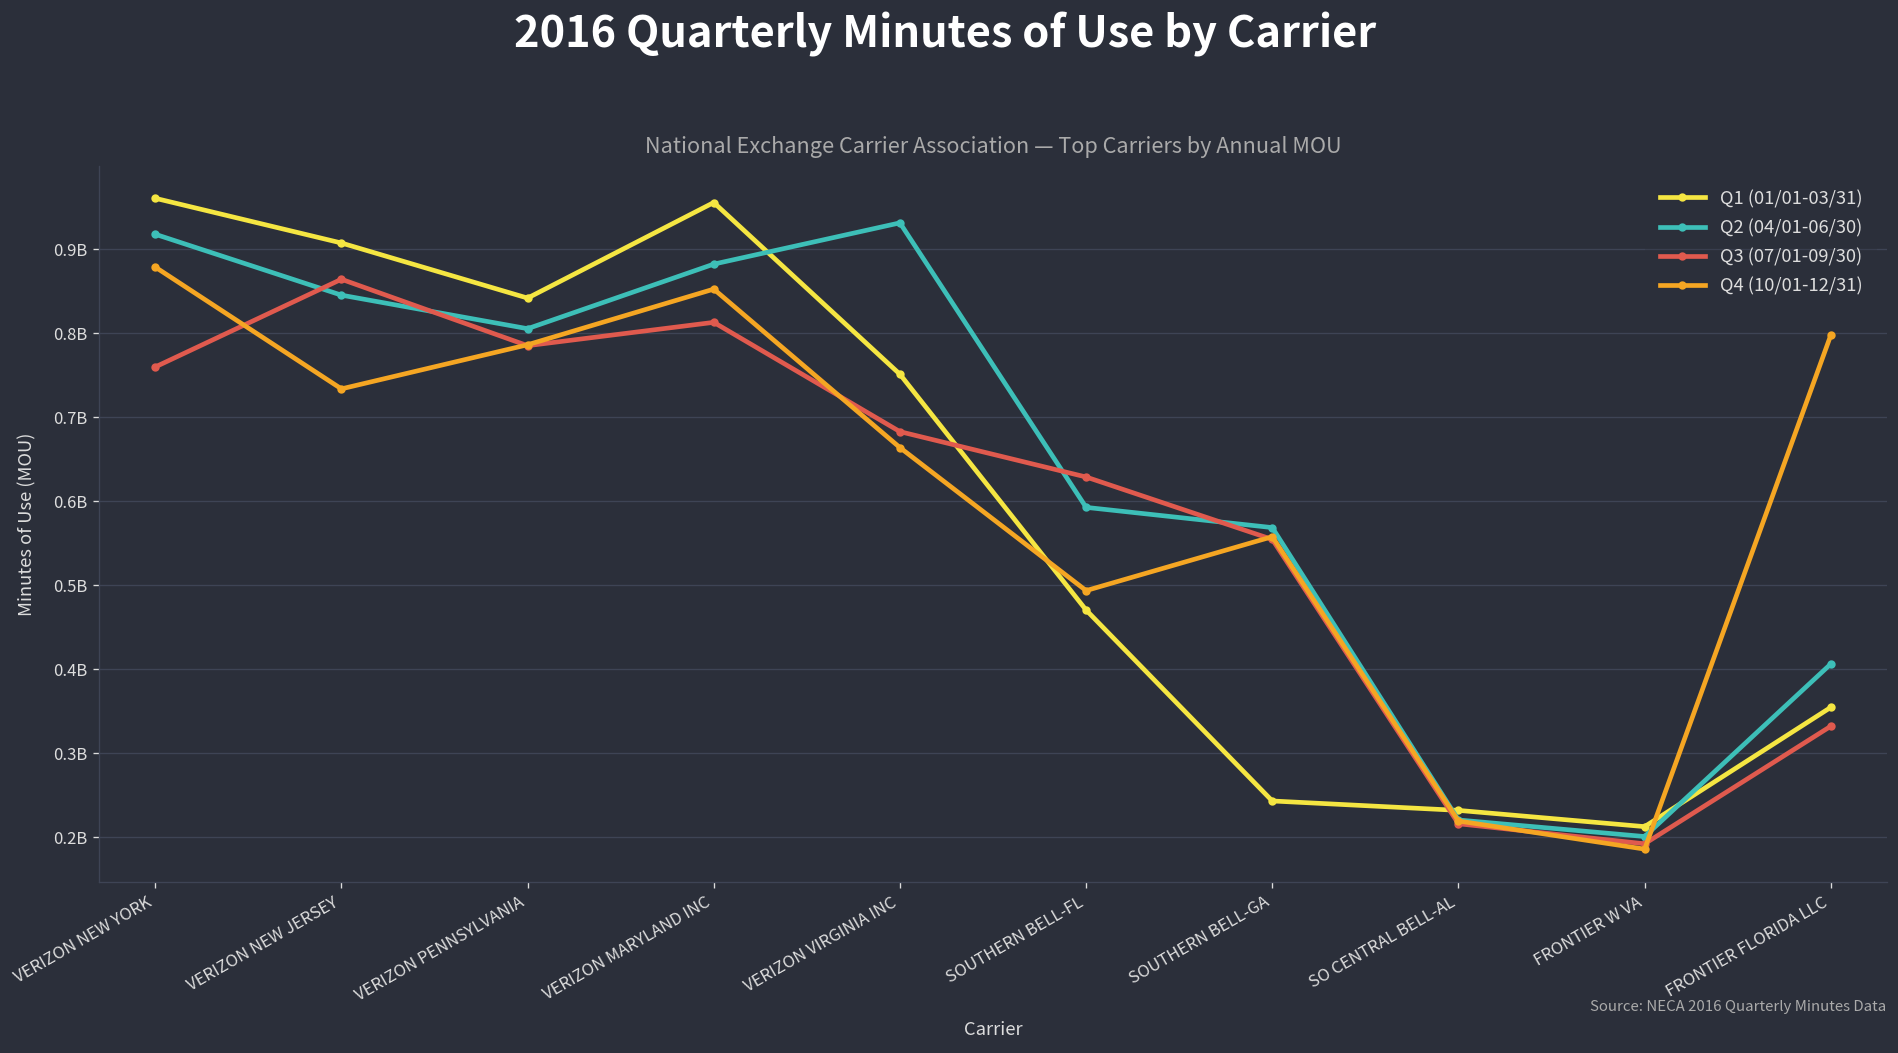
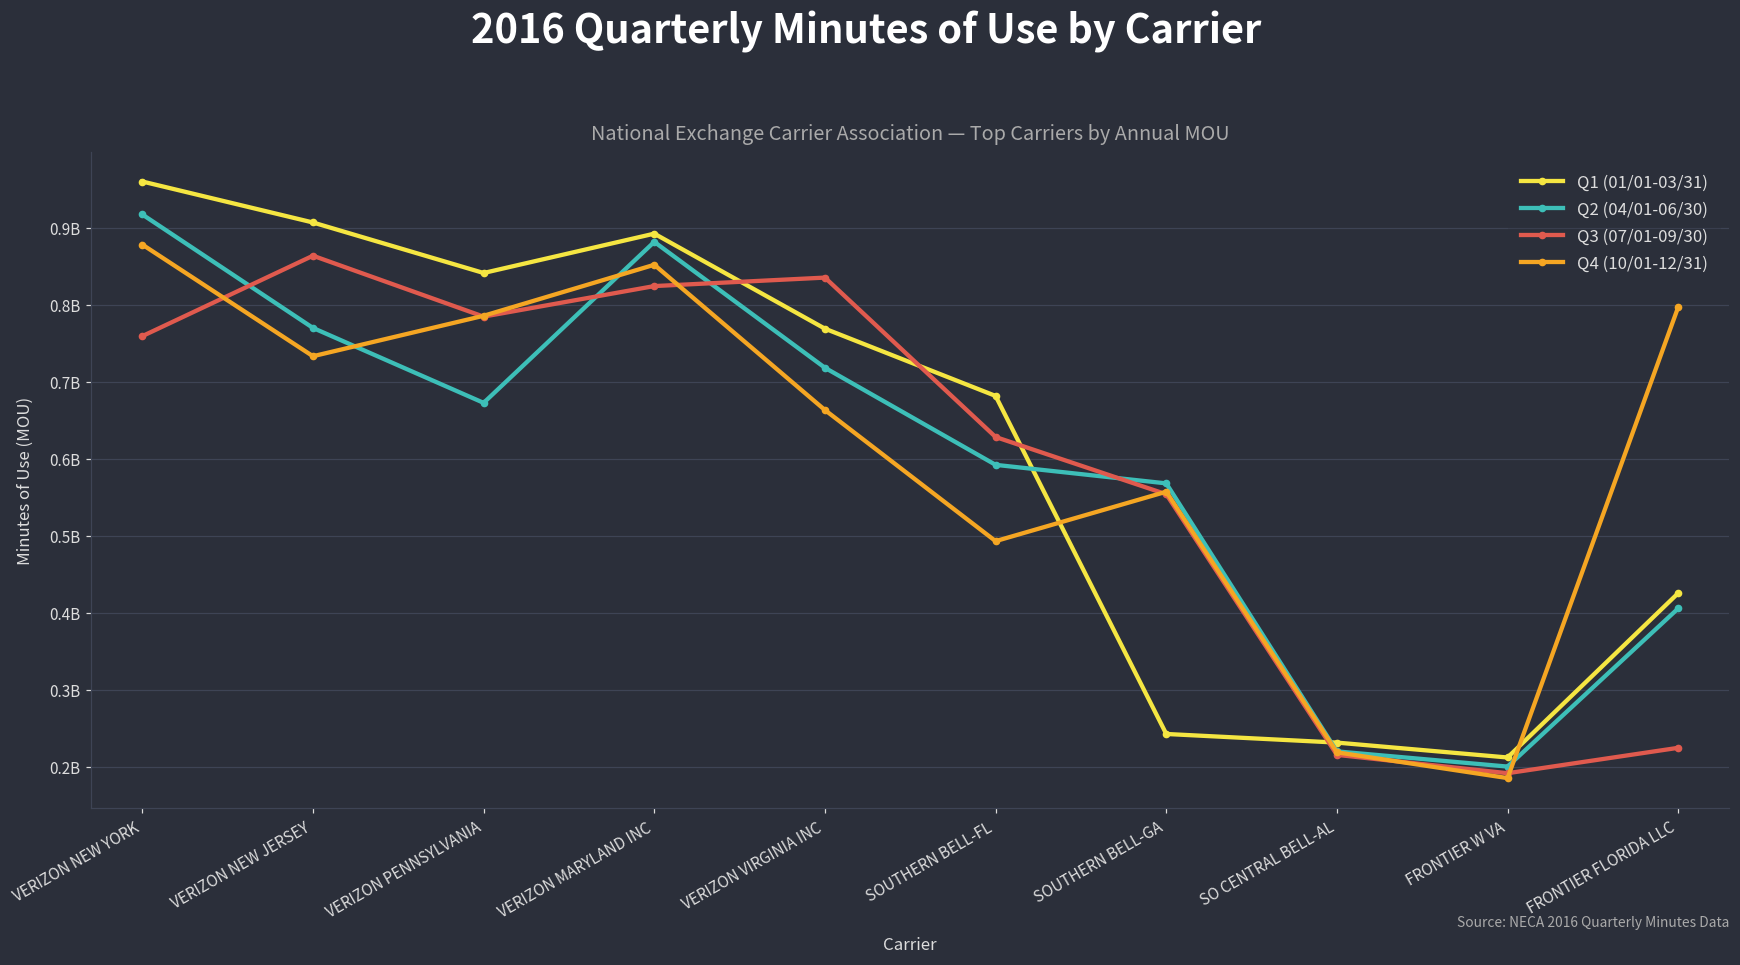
Q2 (04/01-06/30), VERIZON NEW JERSEY: 850000000 -> 770000000
Q2 (04/01-06/30), VERIZON PENNSYLVANIA: 810000000 -> 670000000
Q1 (01/01-03/31), VERIZON MARYLAND INC: 960000000 -> 890000000
Q3 (07/01-09/30), VERIZON MARYLAND INC: 810000000 -> 820000000
Q1 (01/01-03/31), VERIZON VIRGINIA INC: 750000000 -> 770000000
Q2 (04/01-06/30), VERIZON VIRGINIA INC: 930000000 -> 720000000
Q3 (07/01-09/30), VERIZON VIRGINIA INC: 680000000 -> 840000000
Q1 (01/01-03/31), SOUTHERN BELL-FL: 470000000 -> 680000000
Q1 (01/01-03/31), FRONTIER FLORIDA LLC: 350000000 -> 430000000
Q3 (07/01-09/30), FRONTIER FLORIDA LLC: 330000000 -> 220000000
